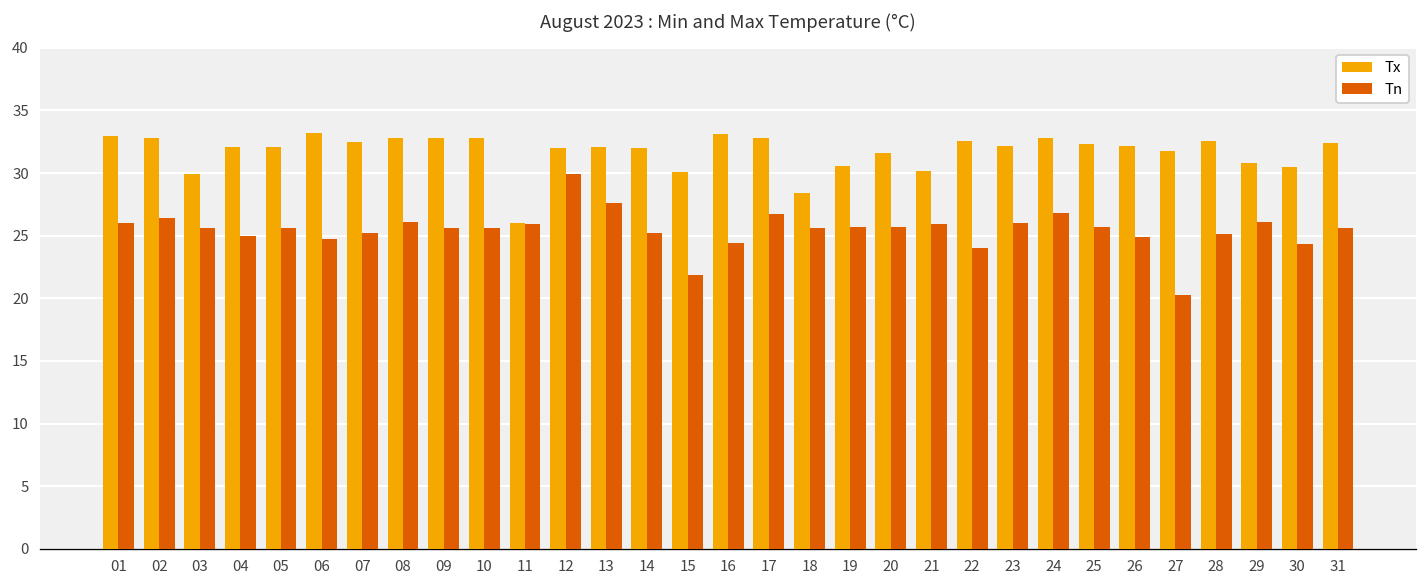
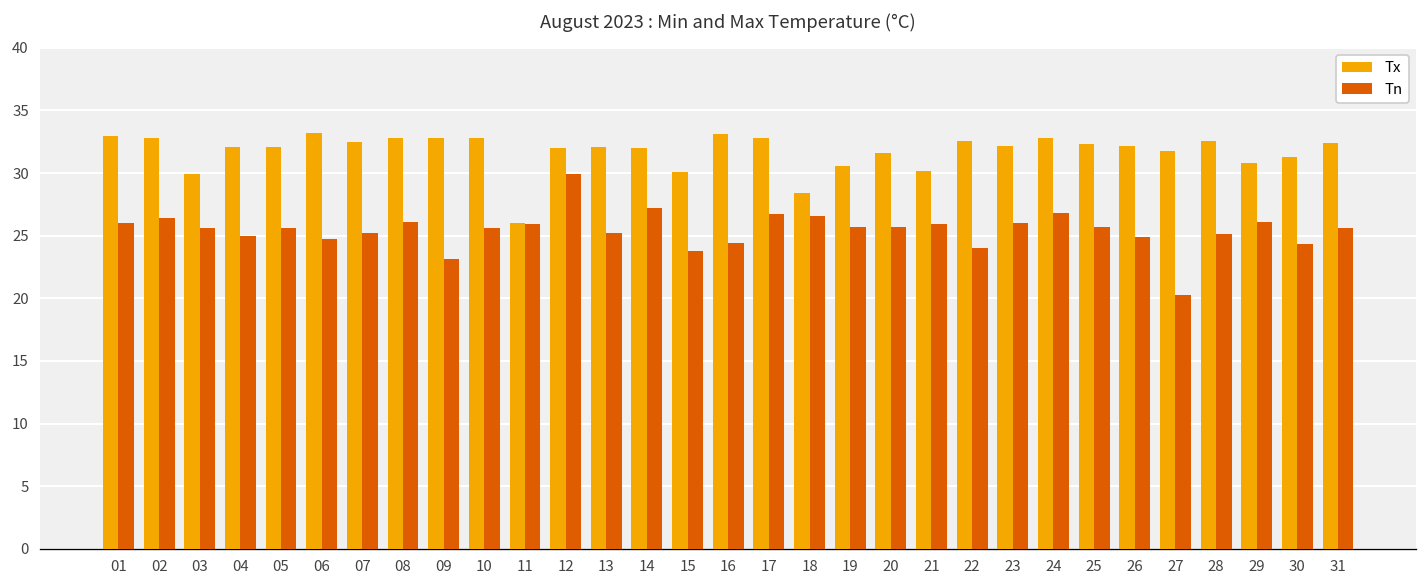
Tn, 09: 25.6 -> 23.1
Tn, 13: 27.6 -> 25.2
Tn, 14: 25.2 -> 27.2
Tn, 15: 21.9 -> 23.8
Tn, 18: 25.6 -> 26.6
Tx, 30: 30.5 -> 31.3
